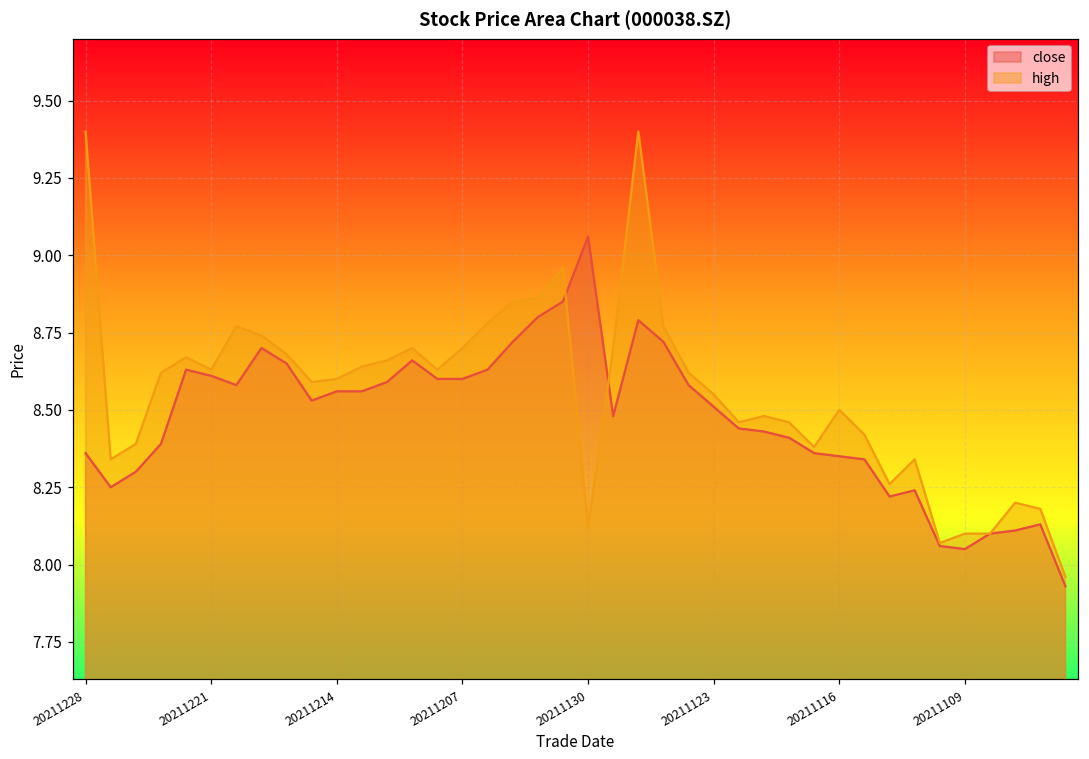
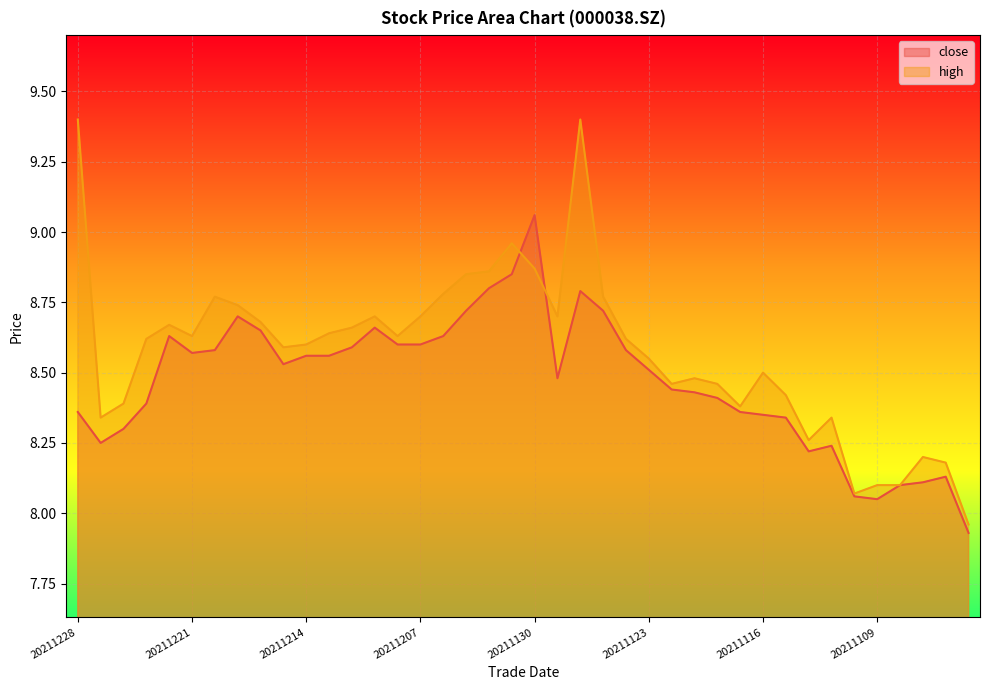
close, 20211221: 8.61 -> 8.57
high, 20211130: 8.12 -> 8.87
